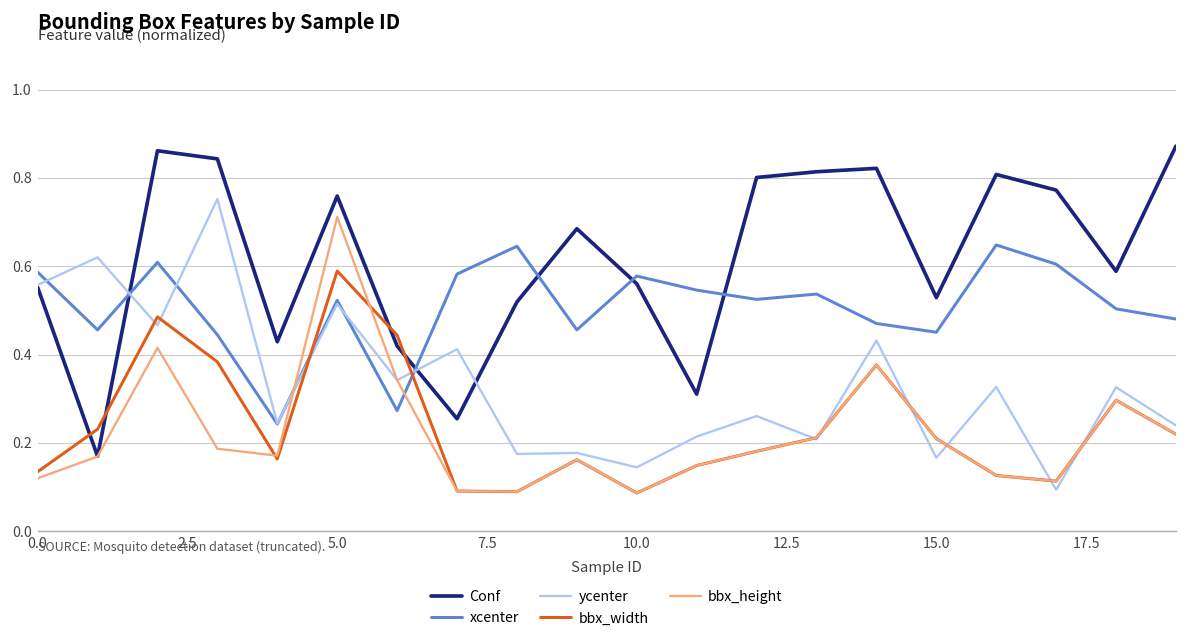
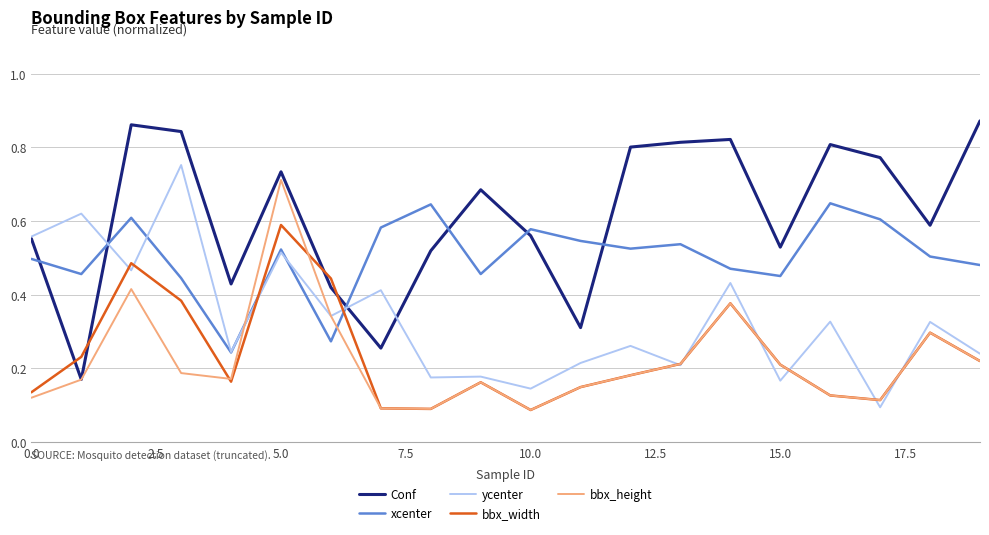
xcenter, 0.0: 0.59 -> 0.50
Conf, 5.0: 0.76 -> 0.73
